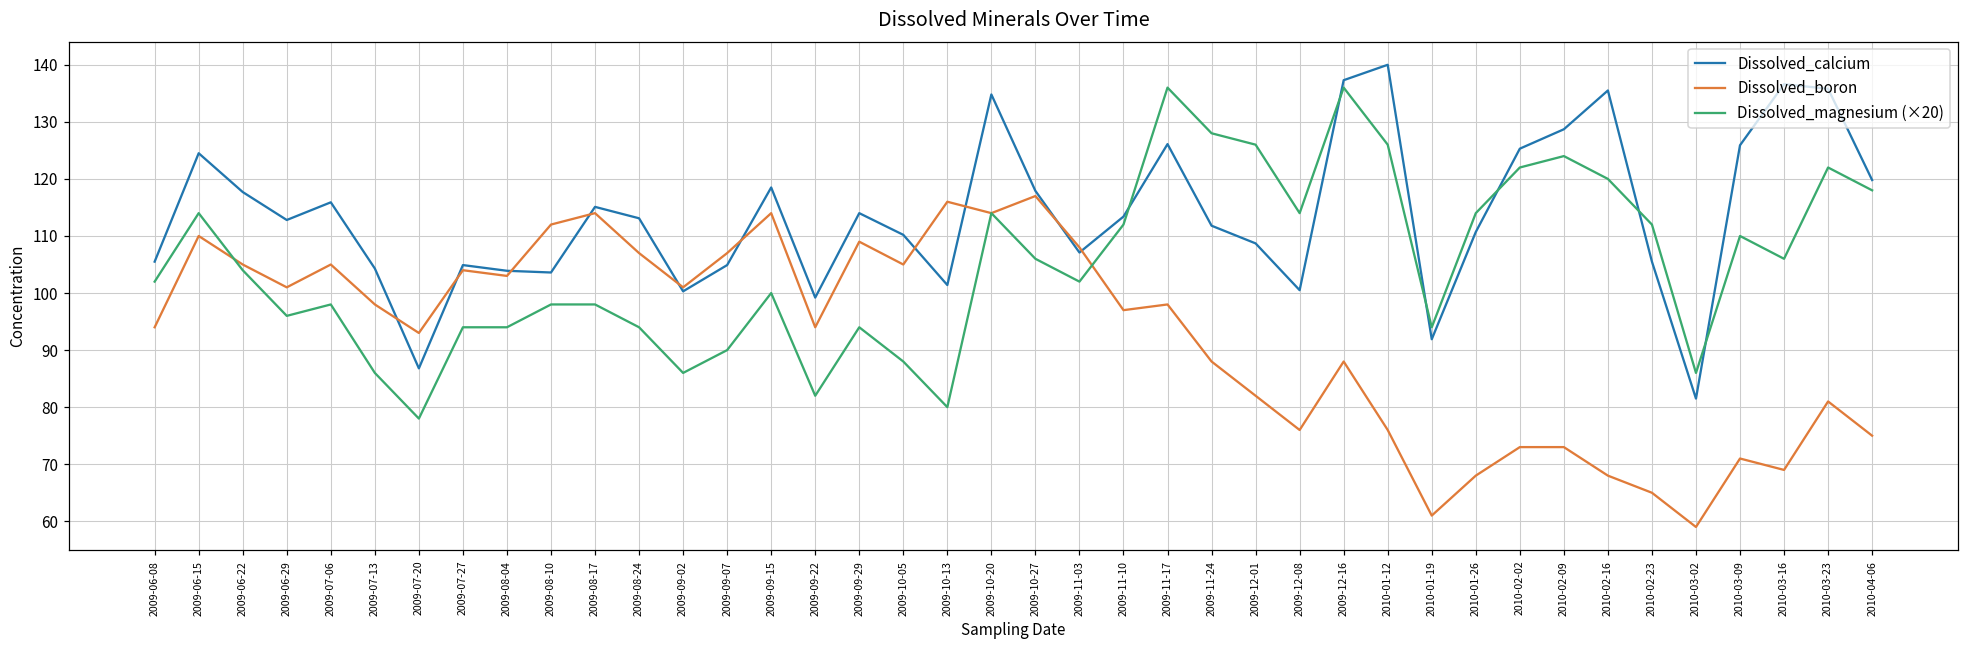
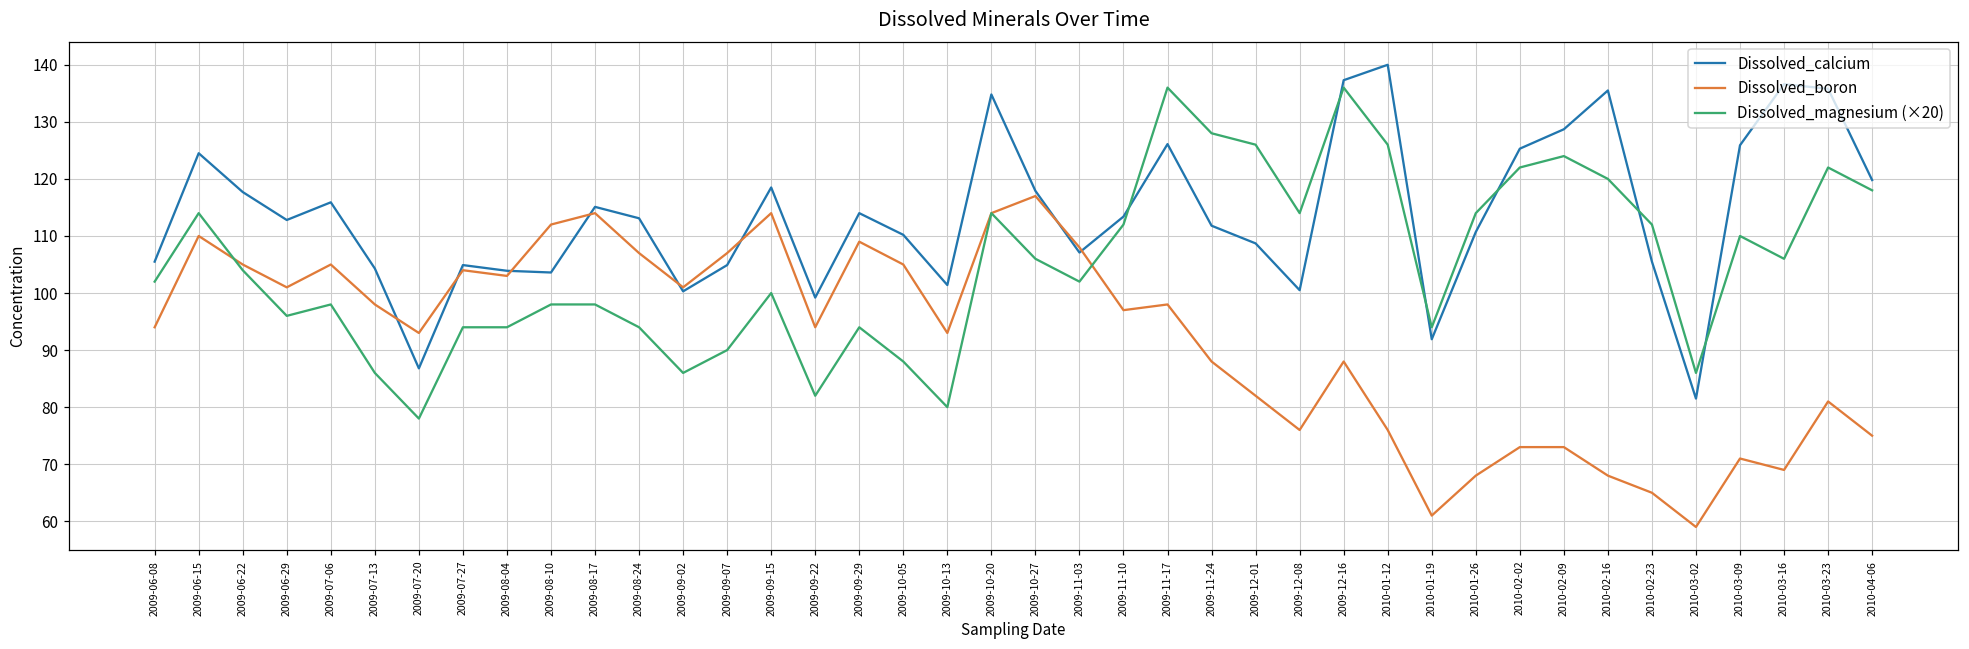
Dissolved_boron, 2009-10-13: 116 -> 93
